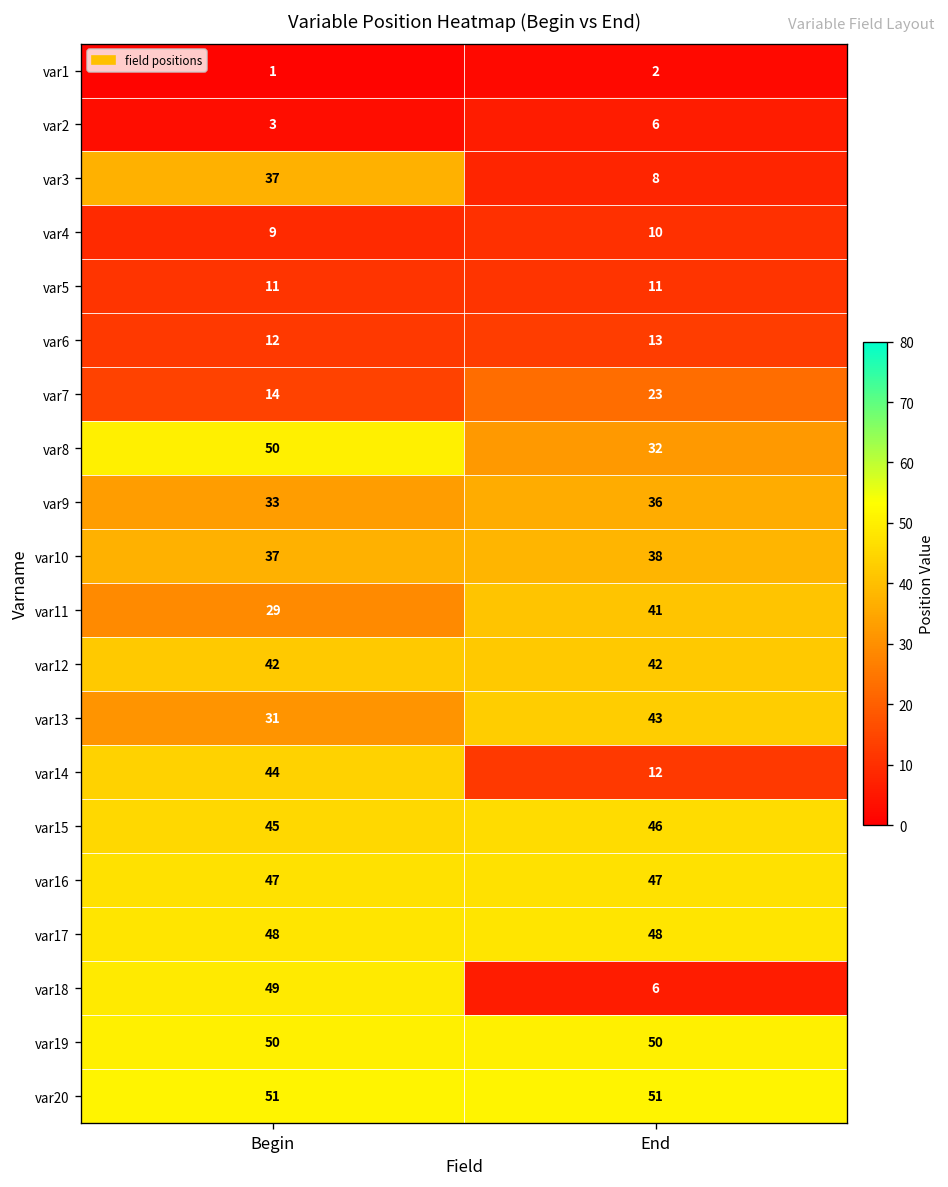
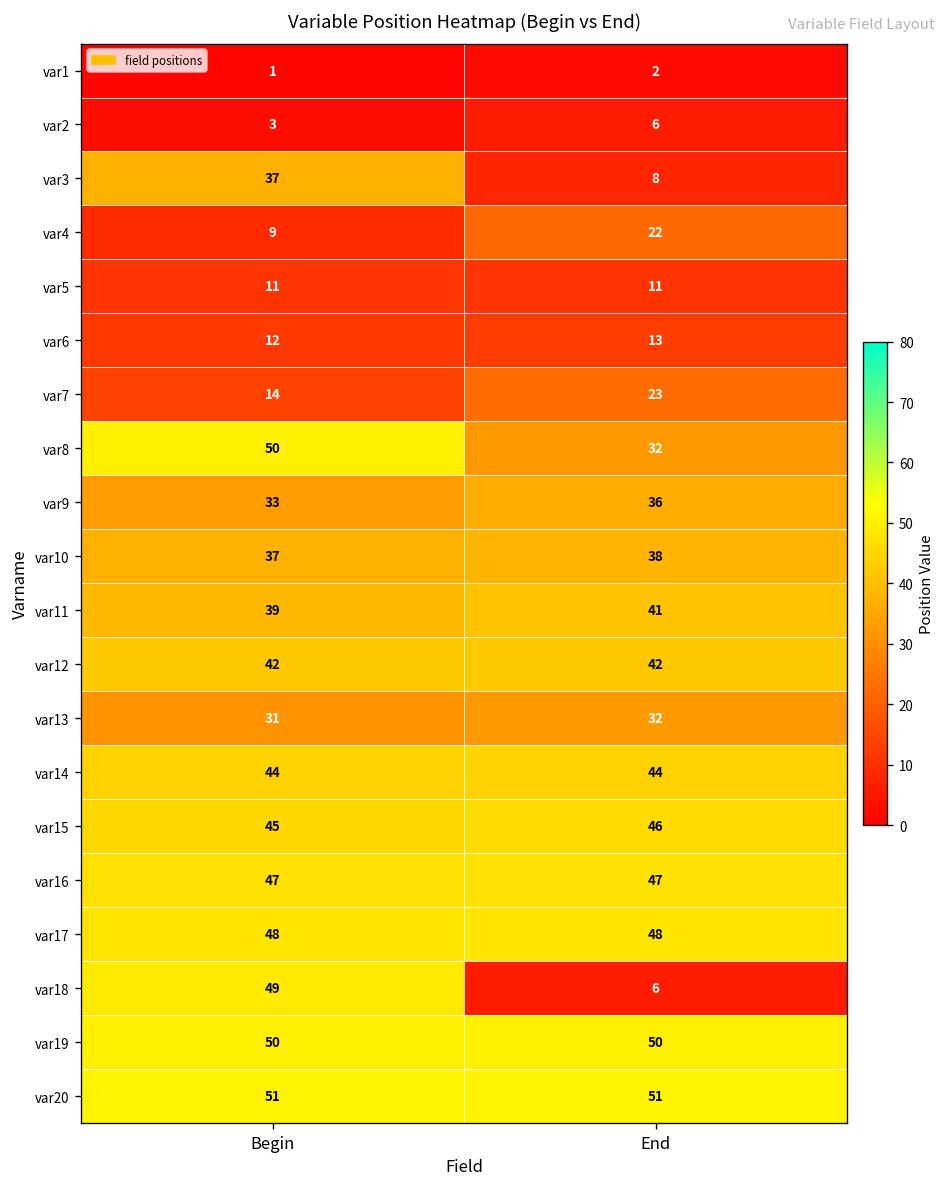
var4, End: 10 -> 22
var11, Begin: 29 -> 39
var13, End: 43 -> 32
var14, End: 12 -> 44
